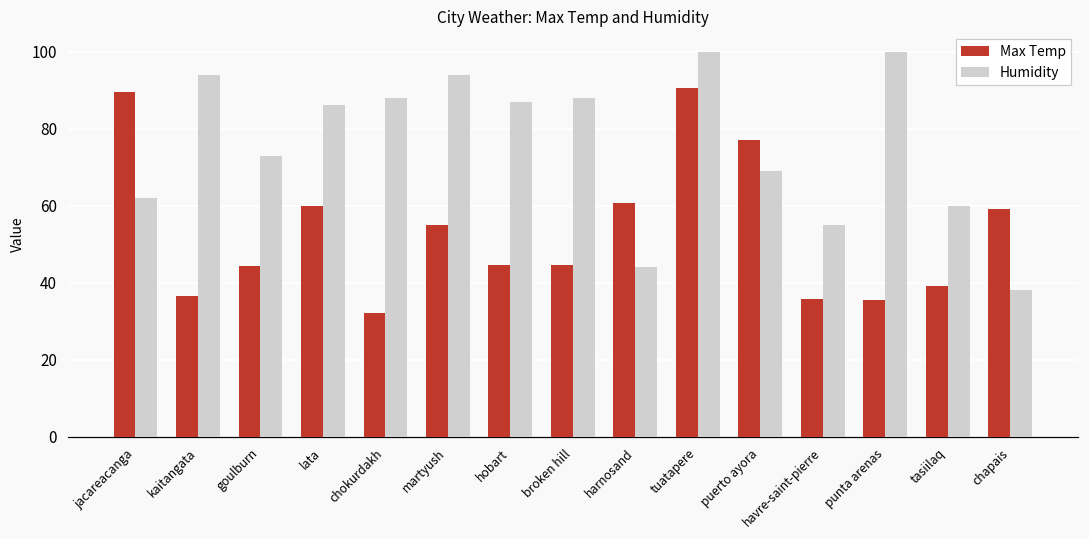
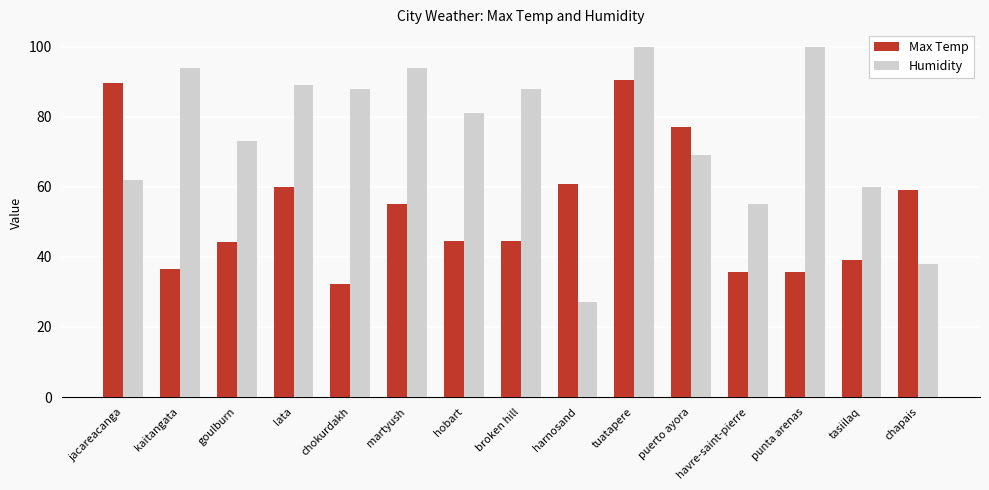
Humidity, lata: 86 -> 89
Humidity, hobart: 87 -> 81
Humidity, harnosand: 44 -> 27
